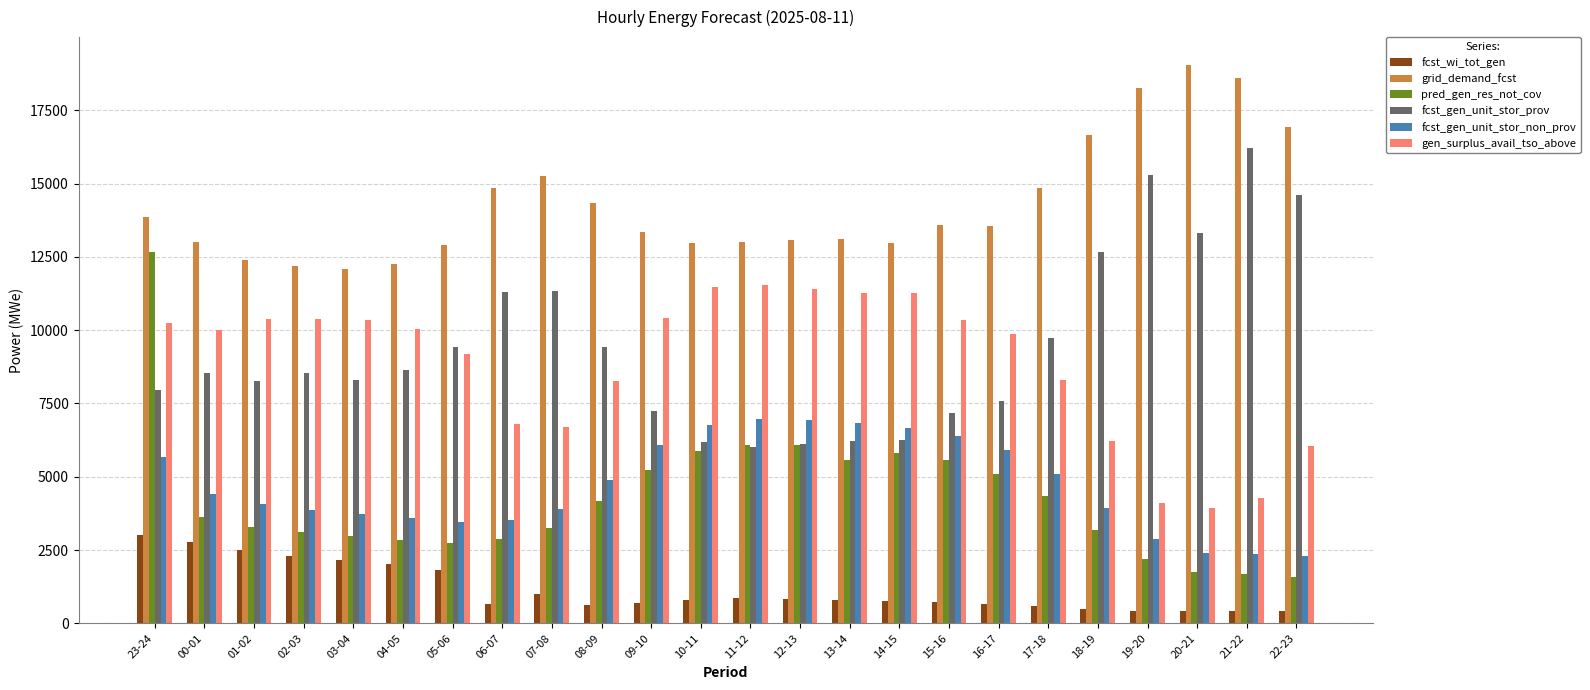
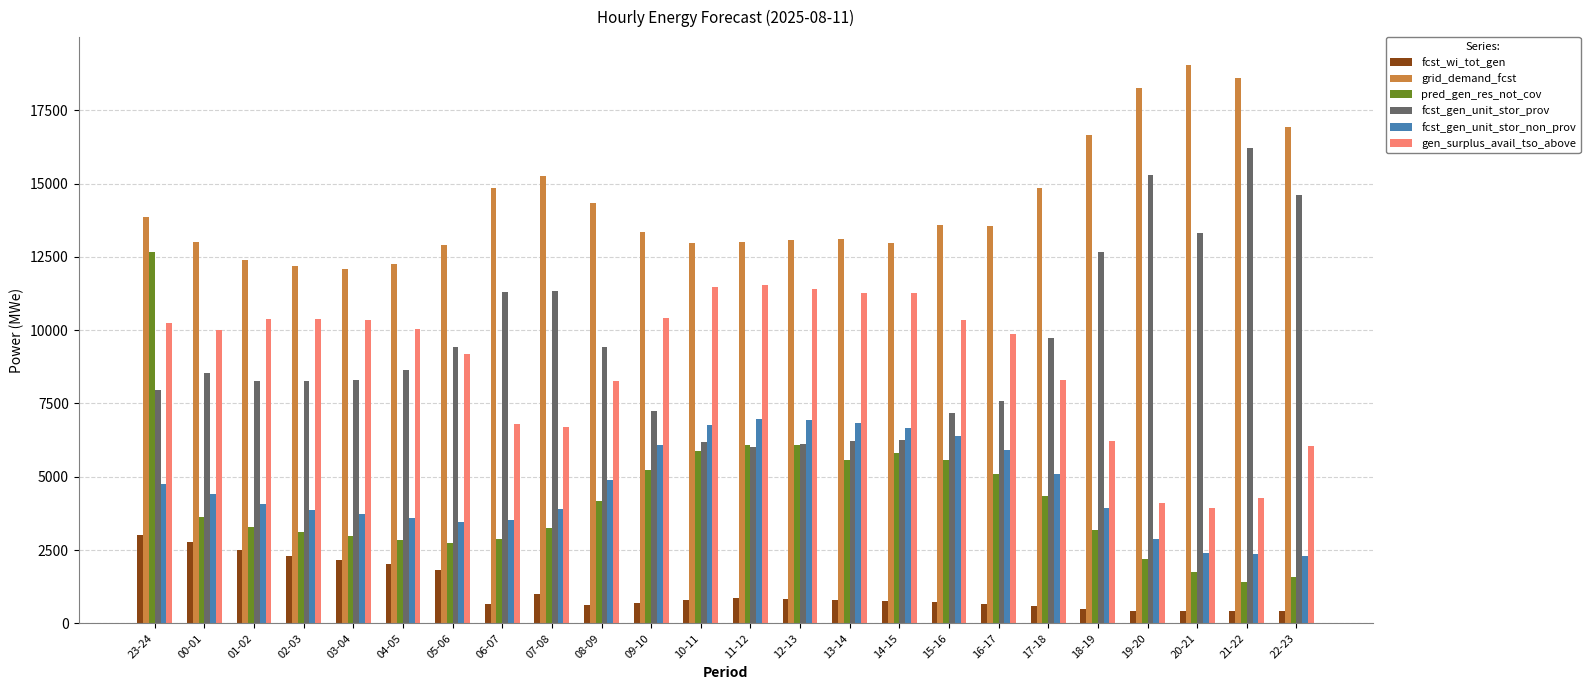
fcst_gen_unit_stor_non_prov, 23-24: 5700 -> 4700
fcst_gen_unit_stor_prov, 02-03: 8500 -> 8300
pred_gen_res_not_cov, 21-22: 1700 -> 1400
